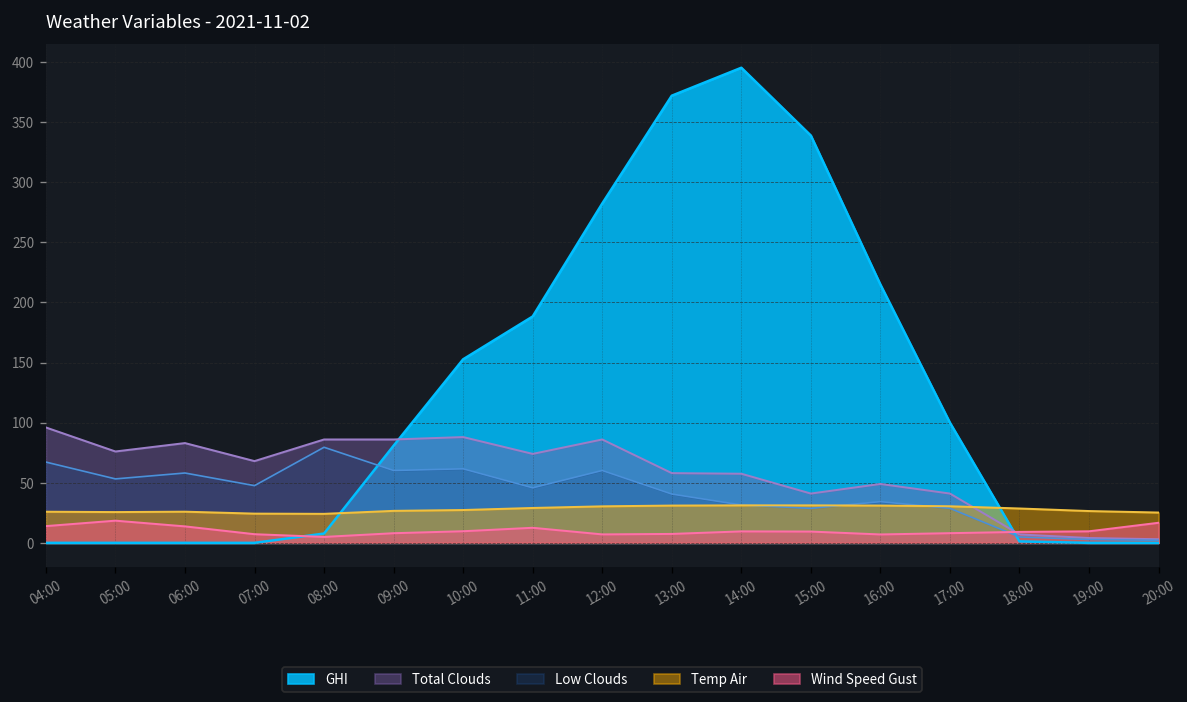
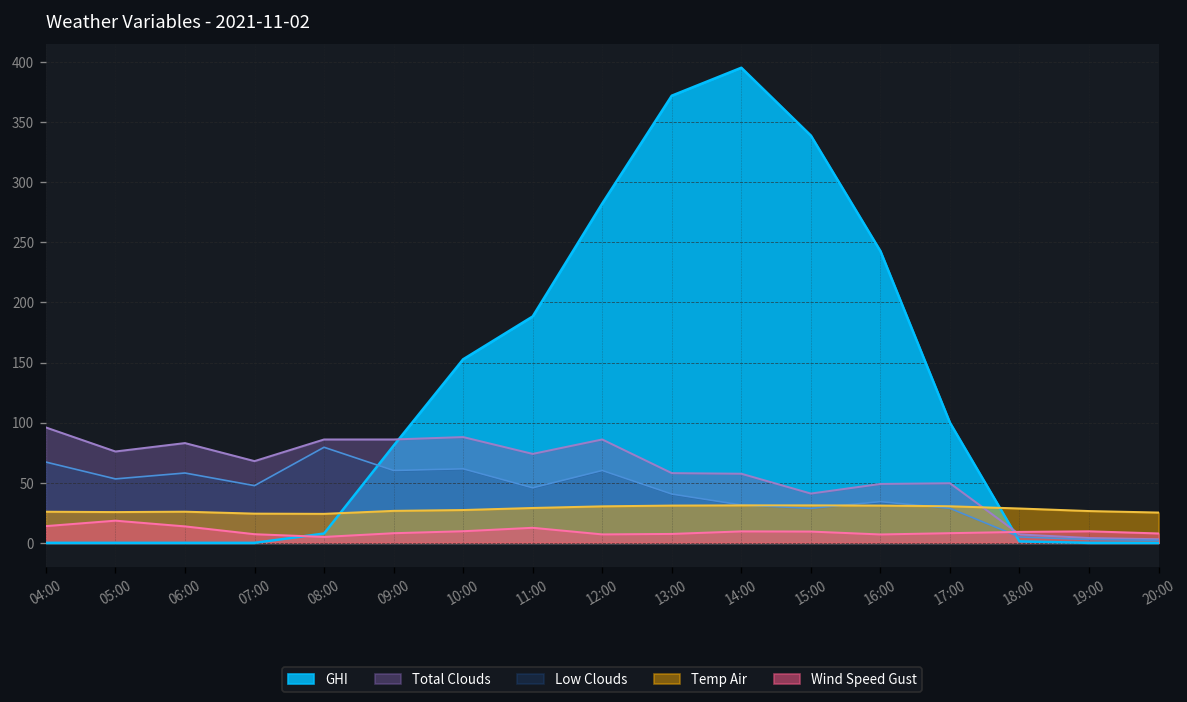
GHI, 16:00: 215 -> 243
Total Clouds, 17:00: 41 -> 50
Wind Speed Gust, 20:00: 17 -> 8
